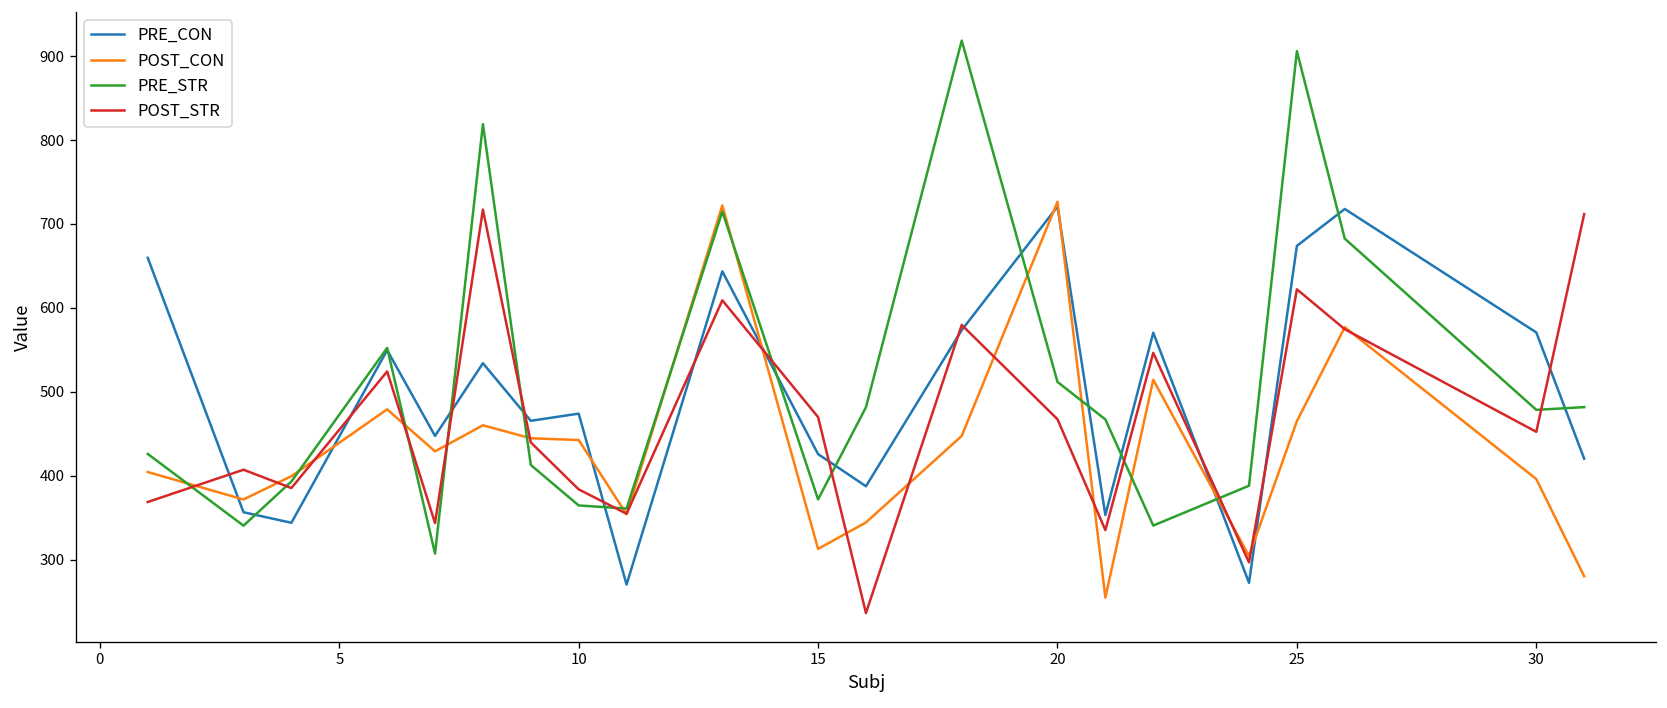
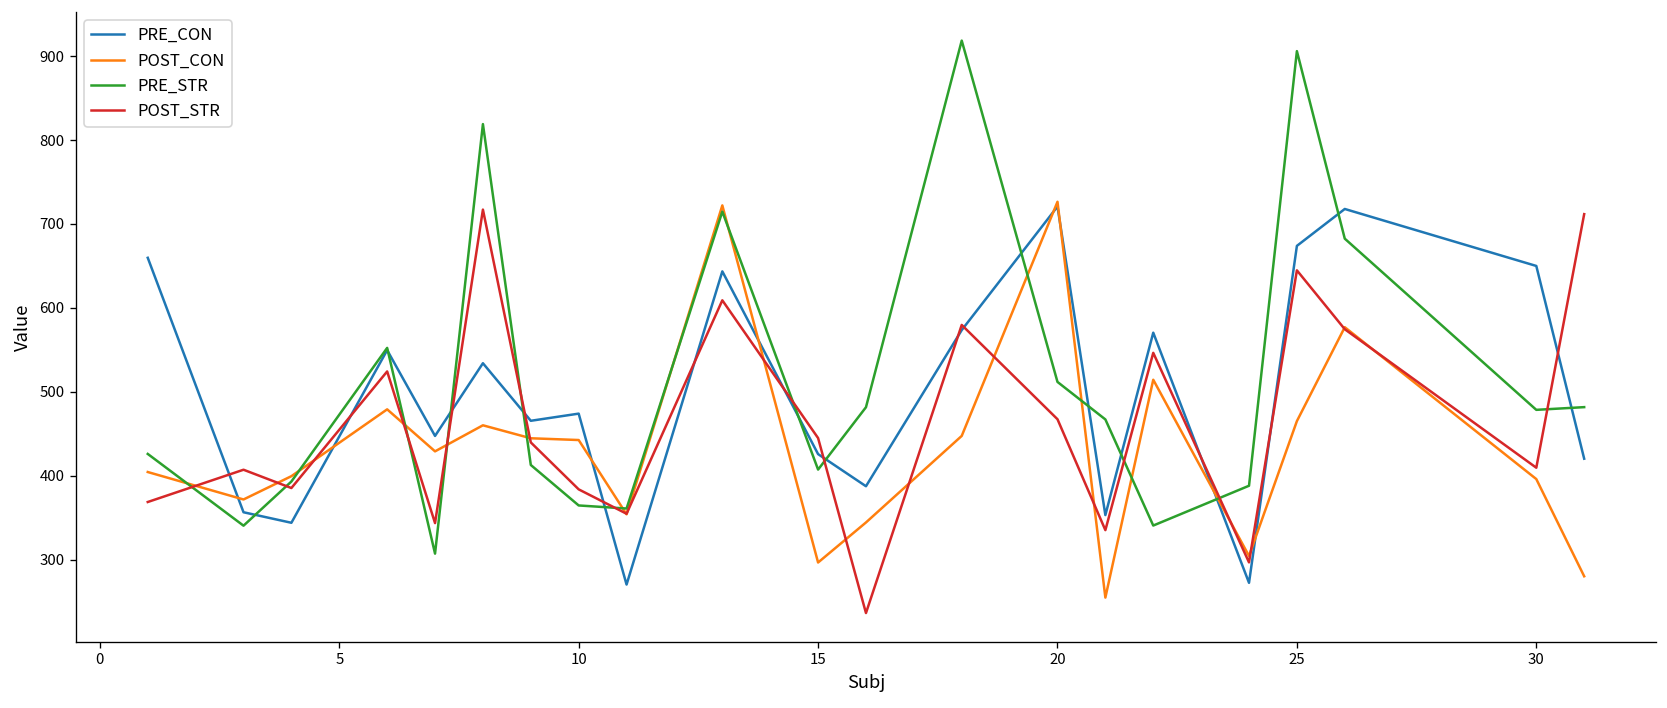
POST_CON, 15: 310 -> 300
PRE_STR, 15: 370 -> 410
POST_STR, 15: 470 -> 450
POST_STR, 25: 620 -> 640
PRE_CON, 30: 570 -> 650
POST_STR, 30: 450 -> 410
